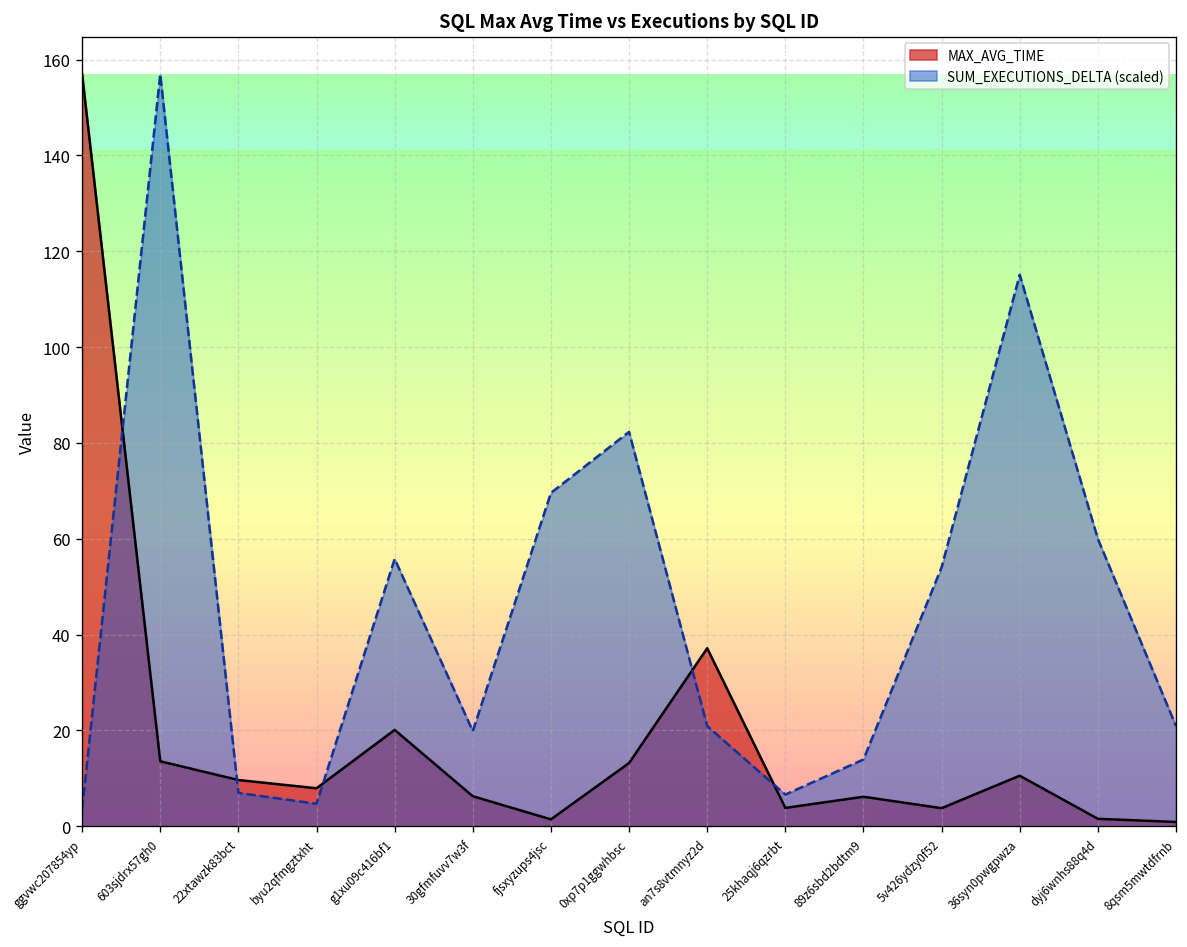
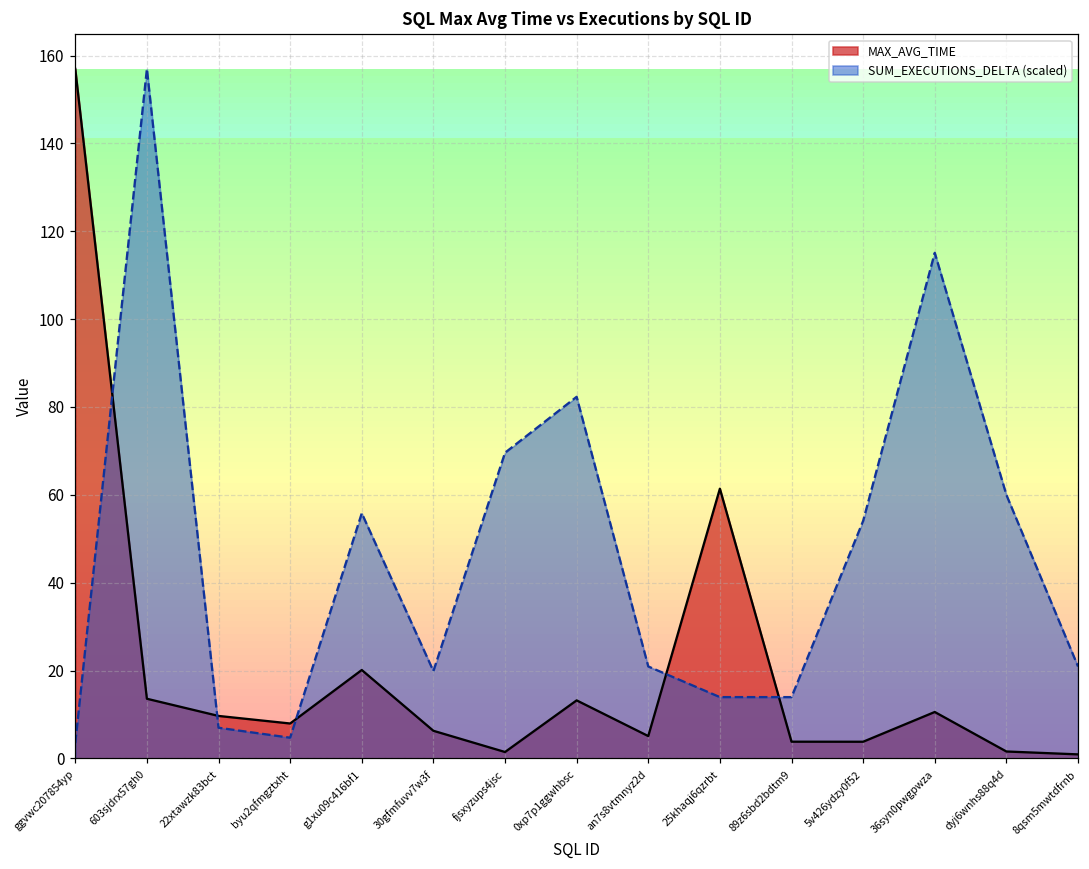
MAX_AVG_TIME, an7s8vtmnyz2d: 37 -> 5
MAX_AVG_TIME, 25khaqj6qzrbt: 4 -> 61
SUM_EXECUTIONS_DELTA (scaled), 25khaqj6qzrbt: 7 -> 14
MAX_AVG_TIME, 89z6sbd2bdtm9: 6 -> 4
